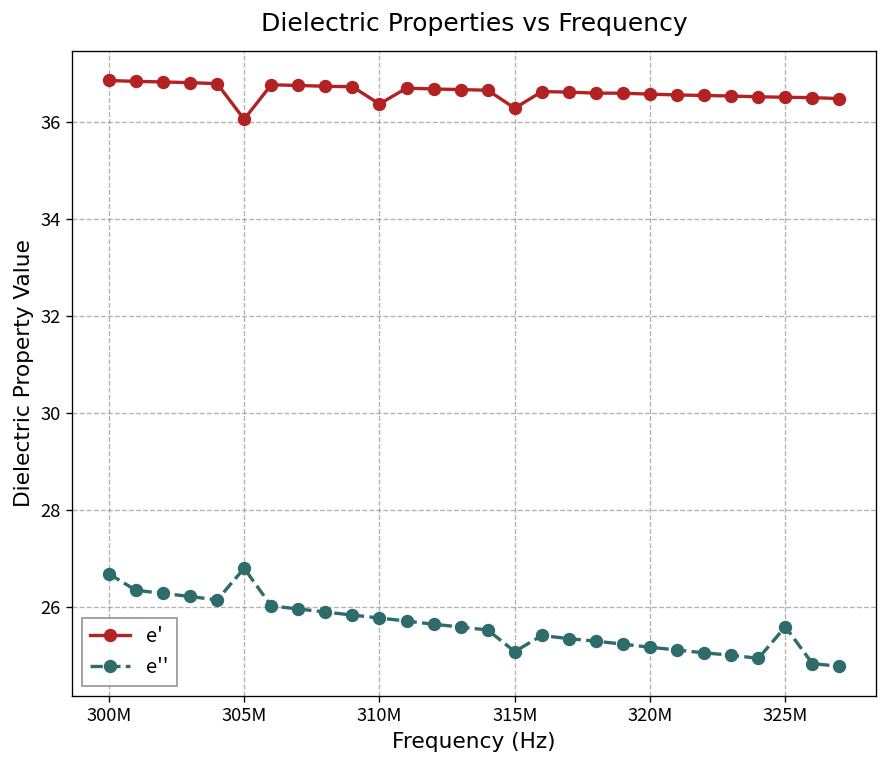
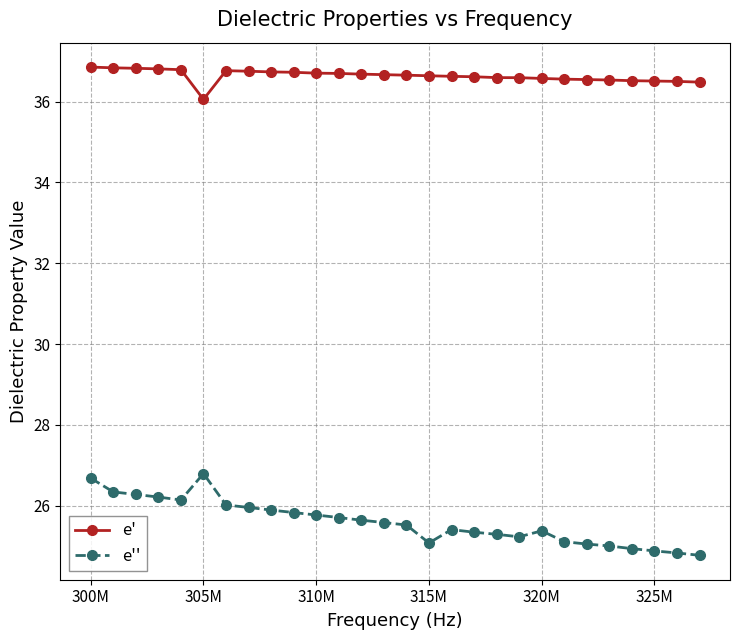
e', 310M: 36.4 -> 36.7
e', 315M: 36.3 -> 36.6
e'', 320M: 25.2 -> 25.4
e'', 325M: 25.6 -> 24.9
